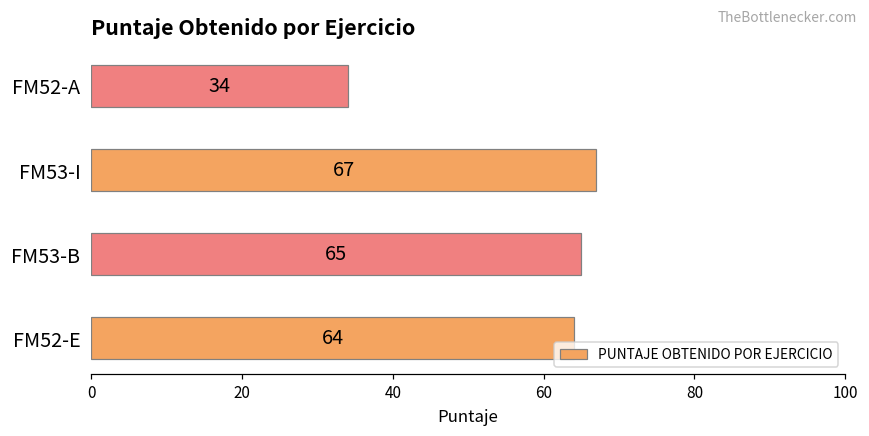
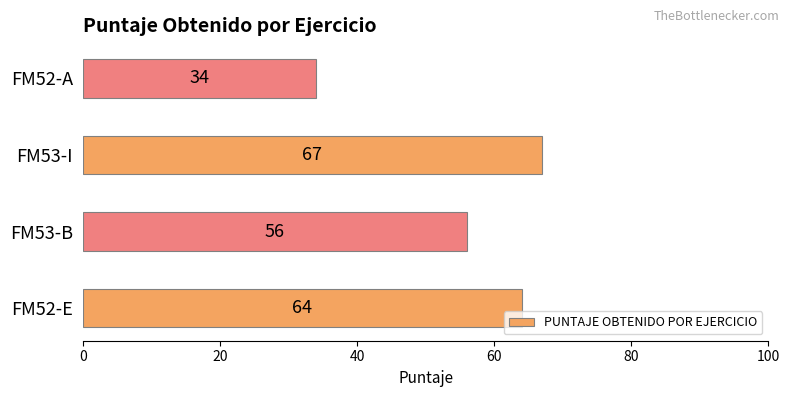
FM53-B: 65 -> 56
